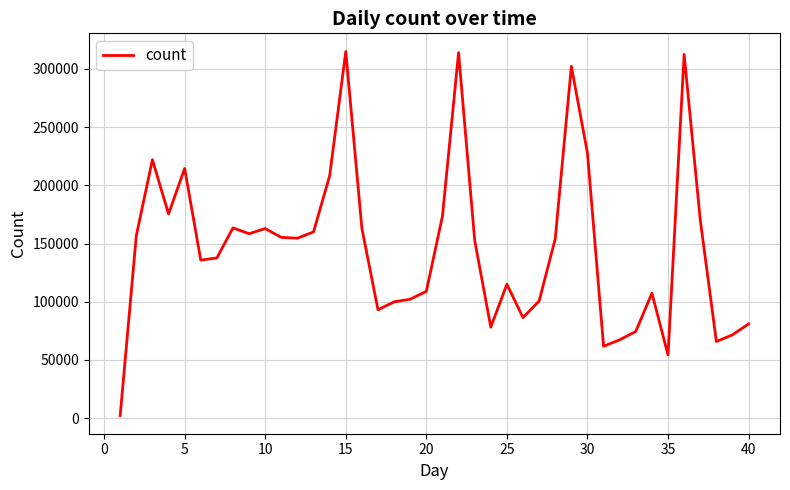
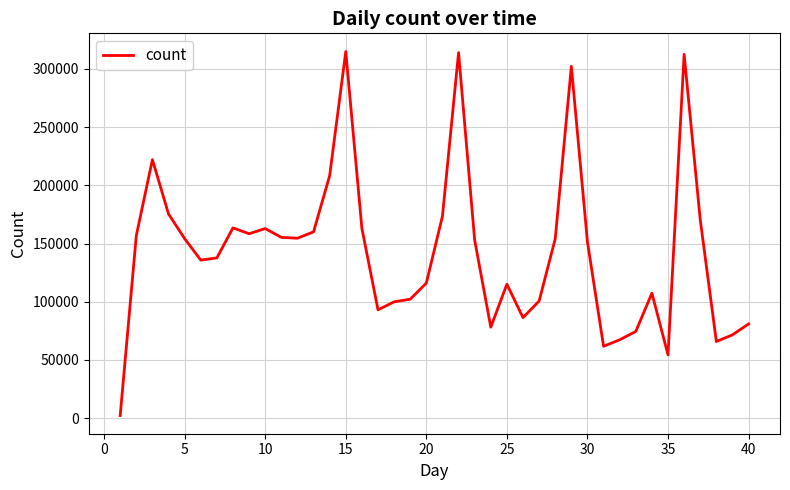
5: 215000 -> 154000
20: 109000 -> 116000
30: 228000 -> 151000
